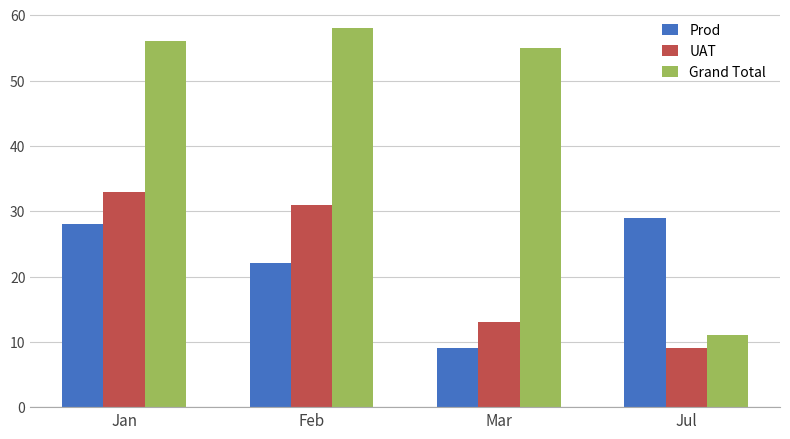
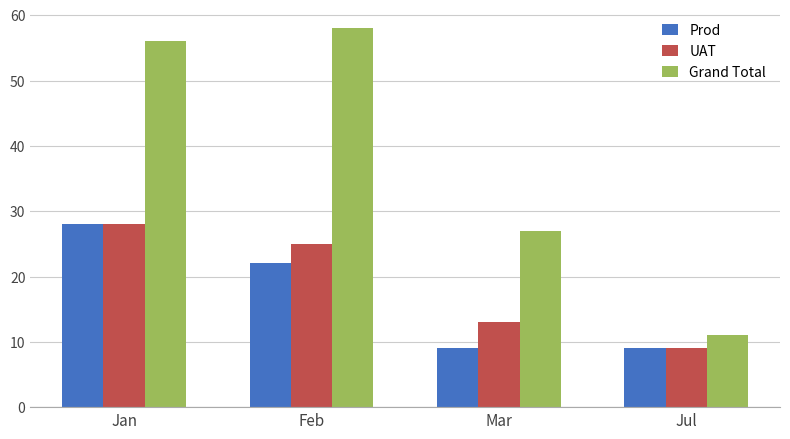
UAT, Jan: 33 -> 28
UAT, Feb: 31 -> 25
Grand Total, Mar: 55 -> 27
Prod, Jul: 29 -> 9
